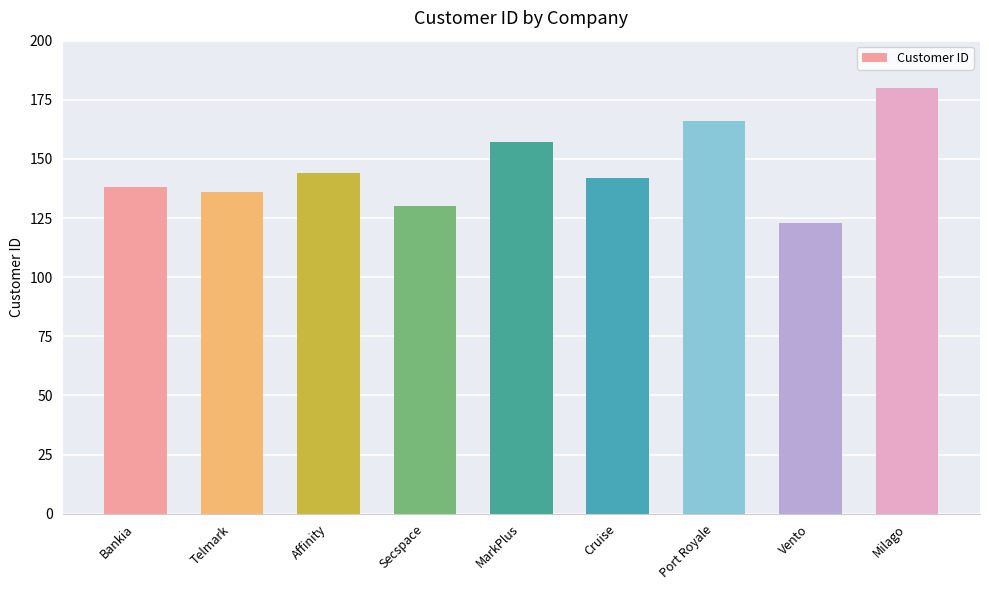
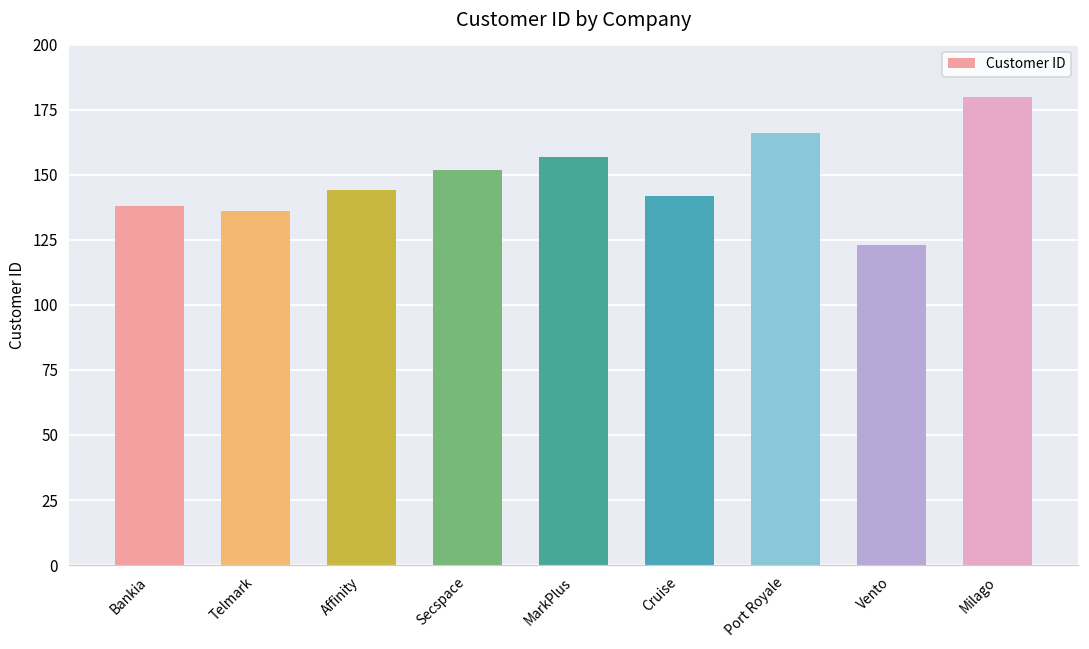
Secspace: 130 -> 152
